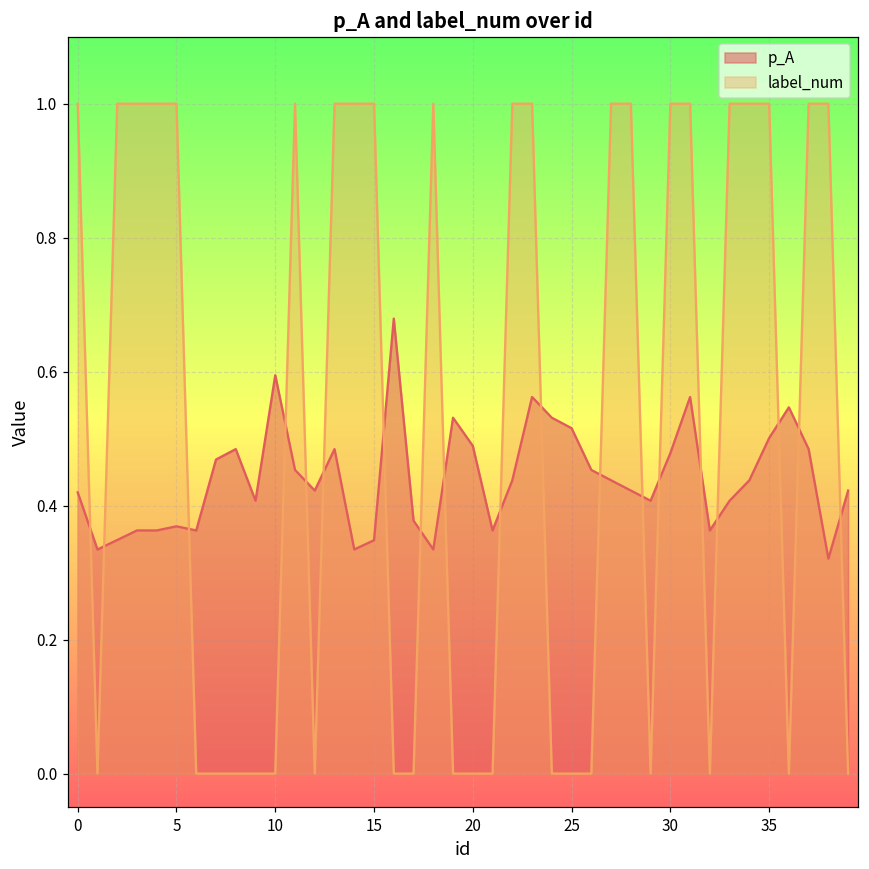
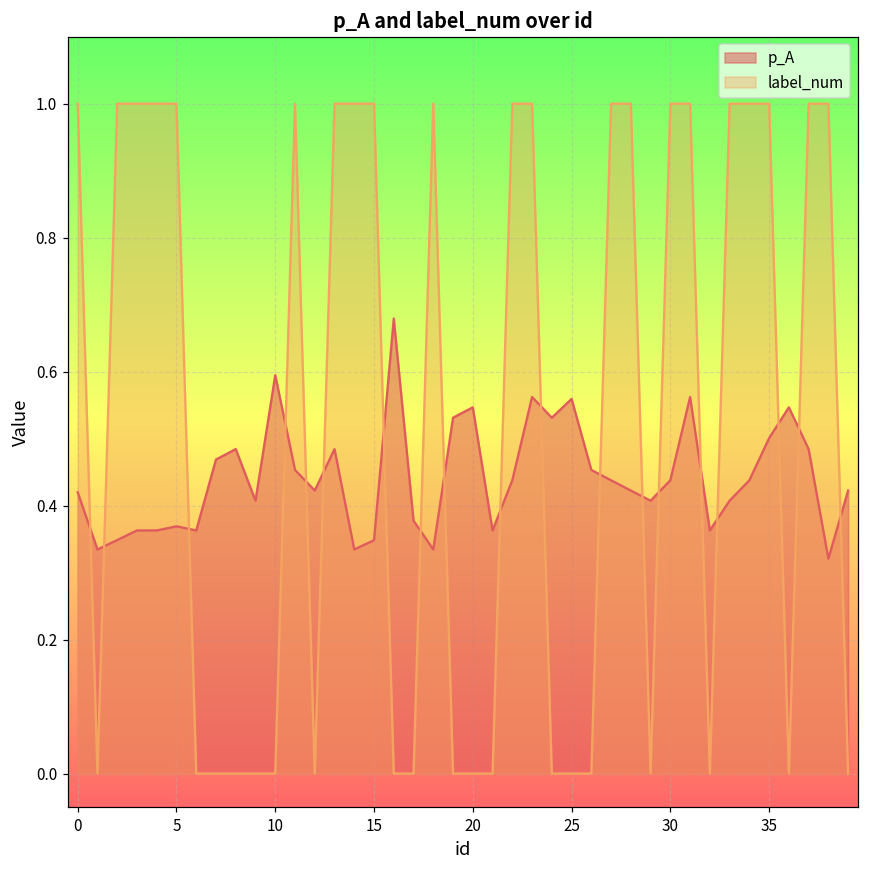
p_A, 20: 0.49 -> 0.55
p_A, 25: 0.52 -> 0.56
p_A, 30: 0.48 -> 0.44
